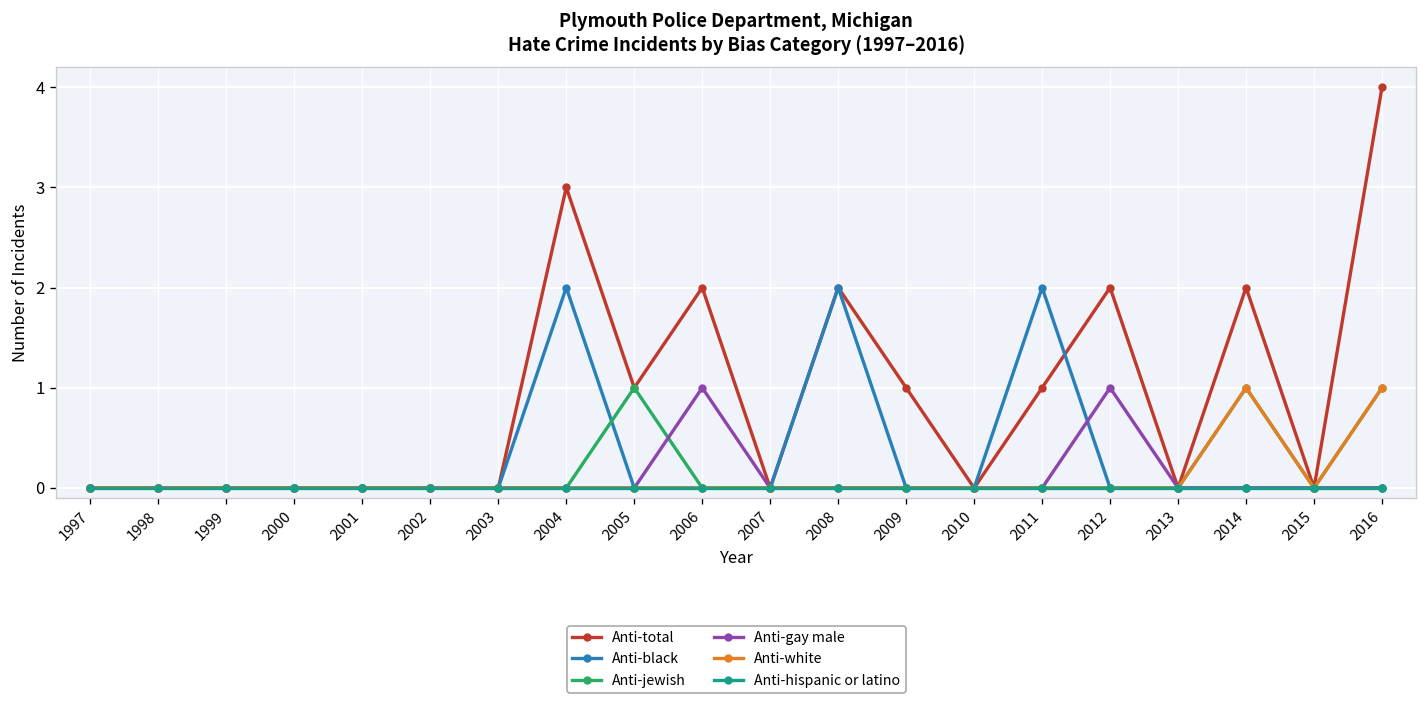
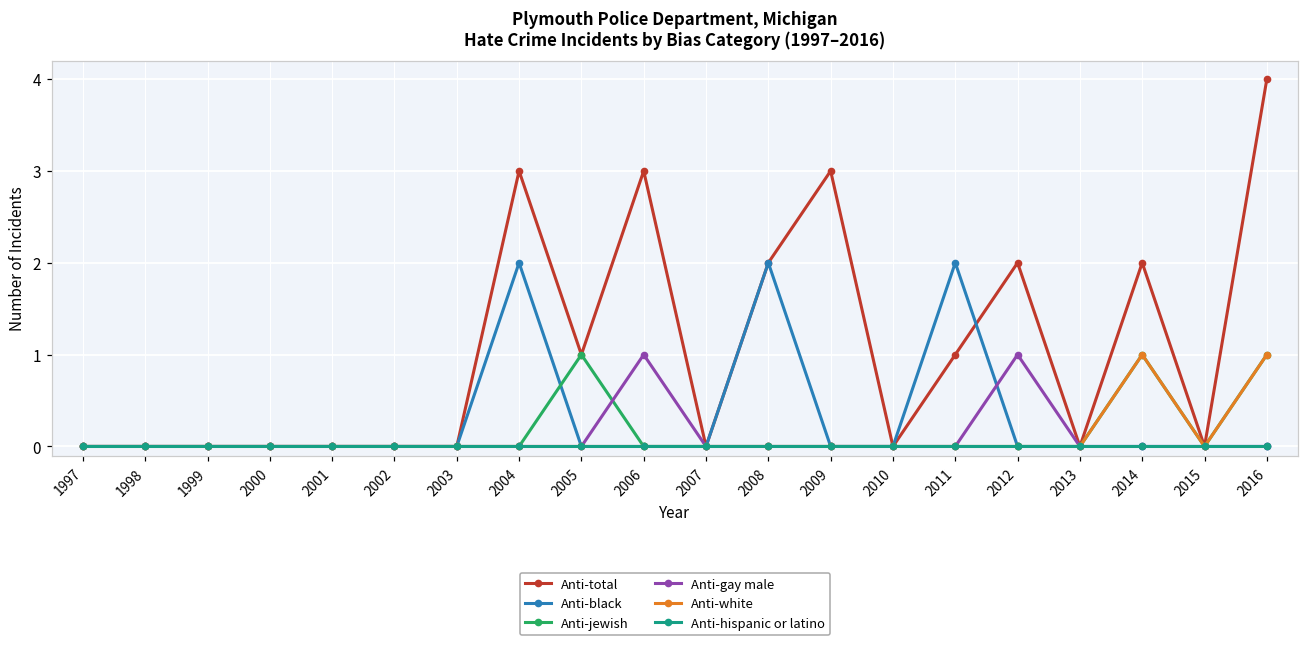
Anti-total, 2006: 2 -> 3
Anti-total, 2009: 1 -> 3
